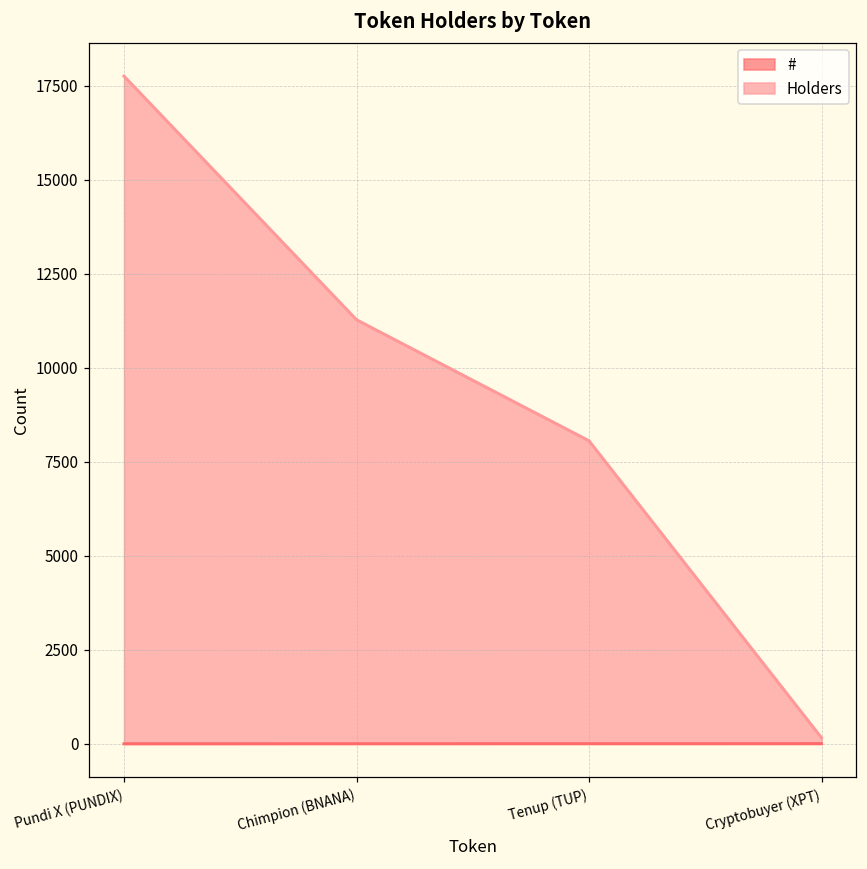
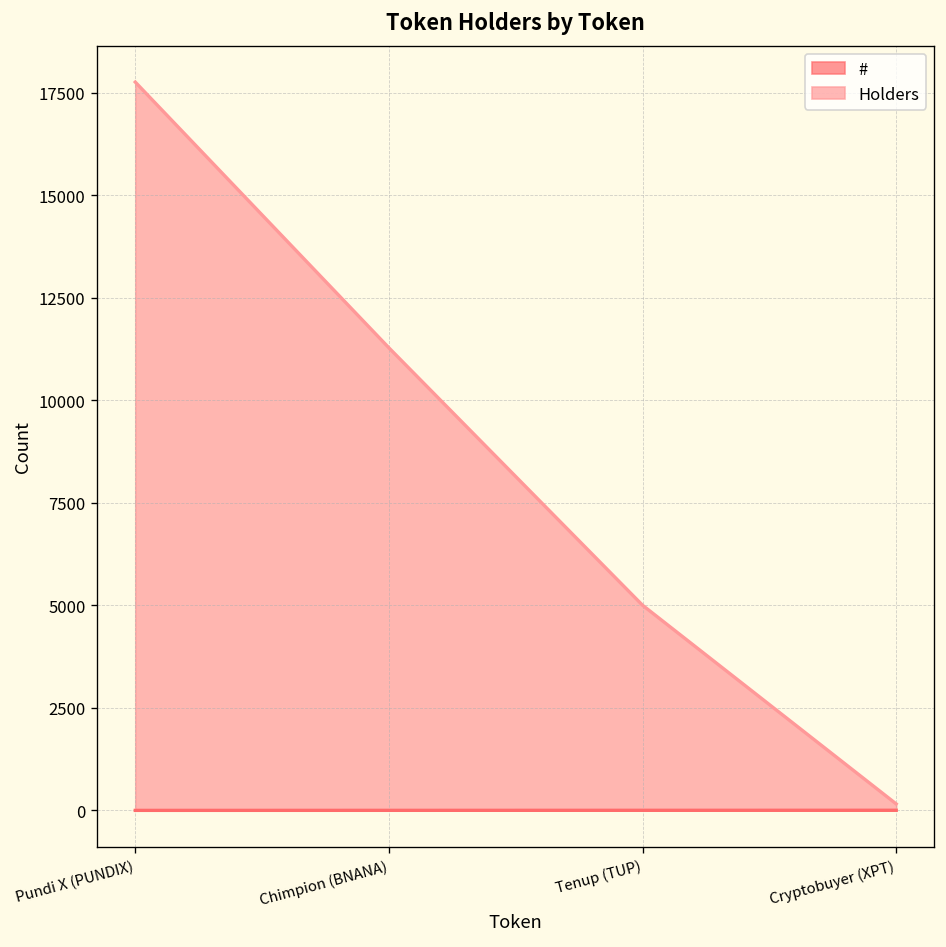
Holders, Tenup (TUP): 8100 -> 5000
